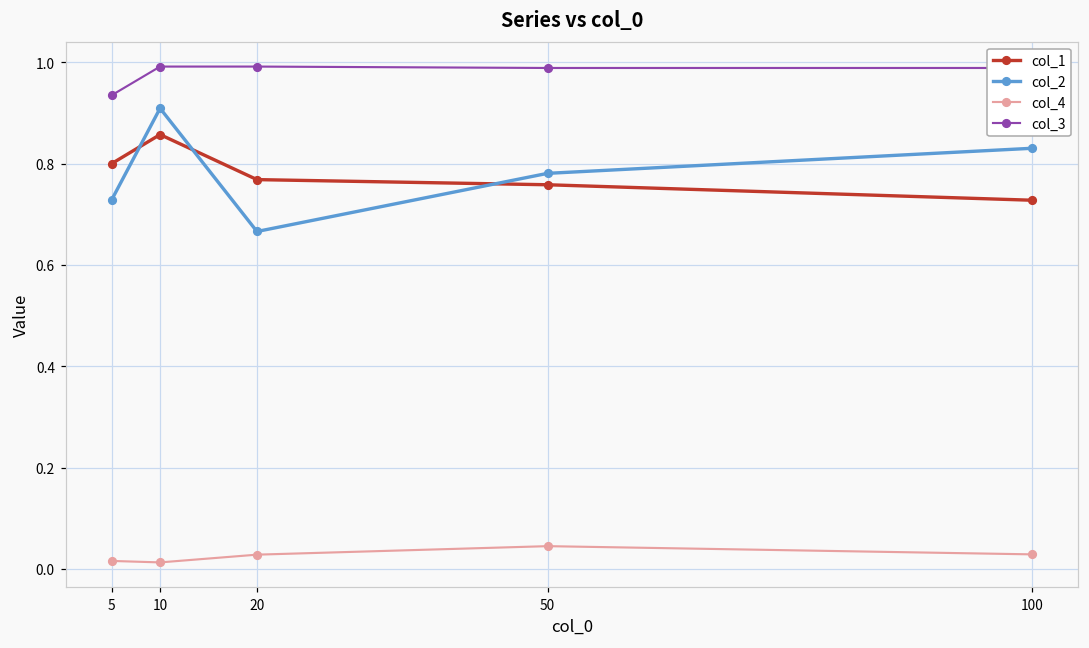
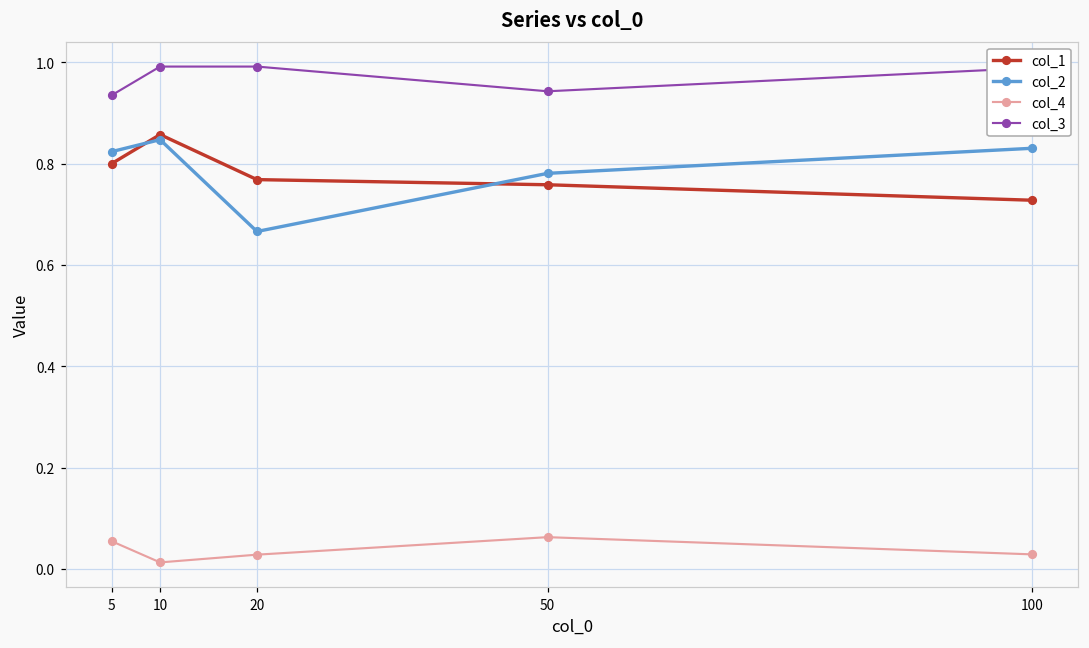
col_2, 5: 0.73 -> 0.82
col_4, 5: 0.02 -> 0.05
col_2, 10: 0.91 -> 0.85
col_4, 50: 0.04 -> 0.06
col_3, 50: 0.99 -> 0.94
